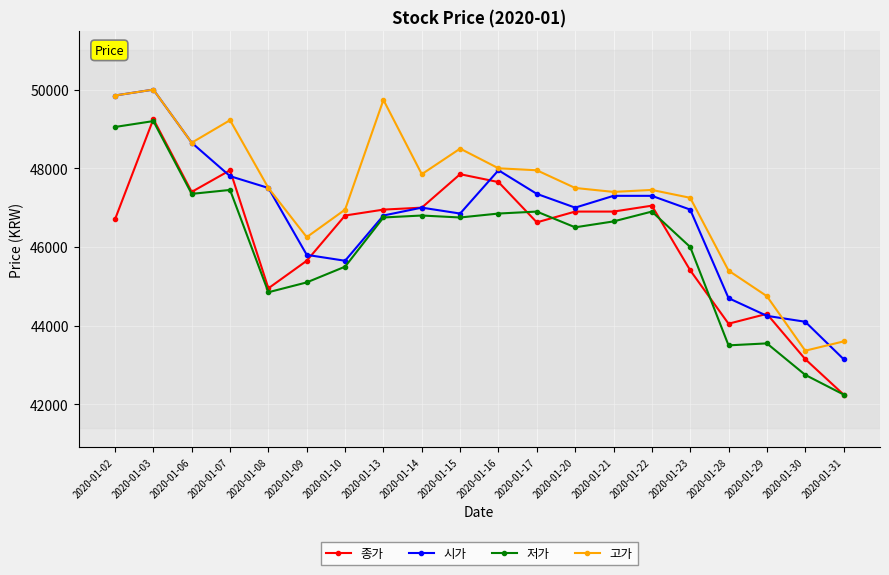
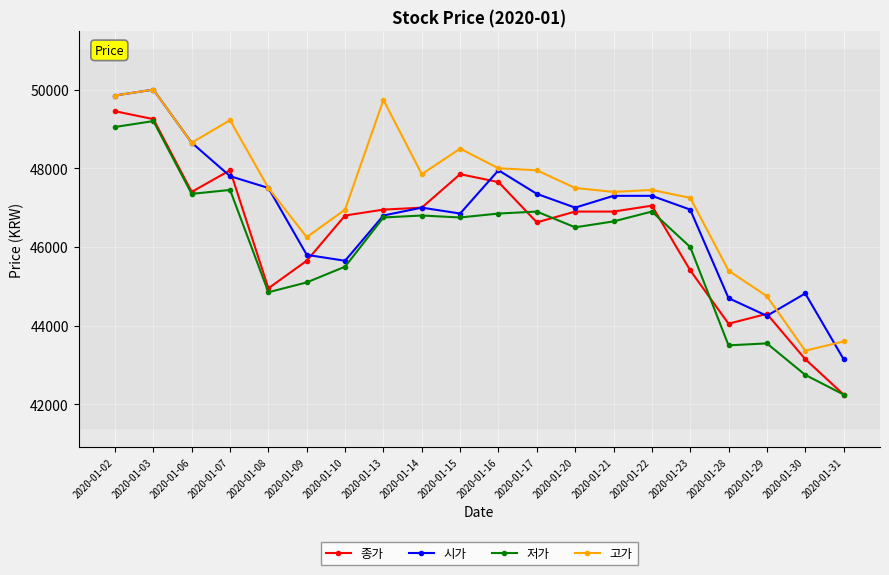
종가, 2020-01-02: 46700 -> 49500
시가, 2020-01-30: 44100 -> 44800
